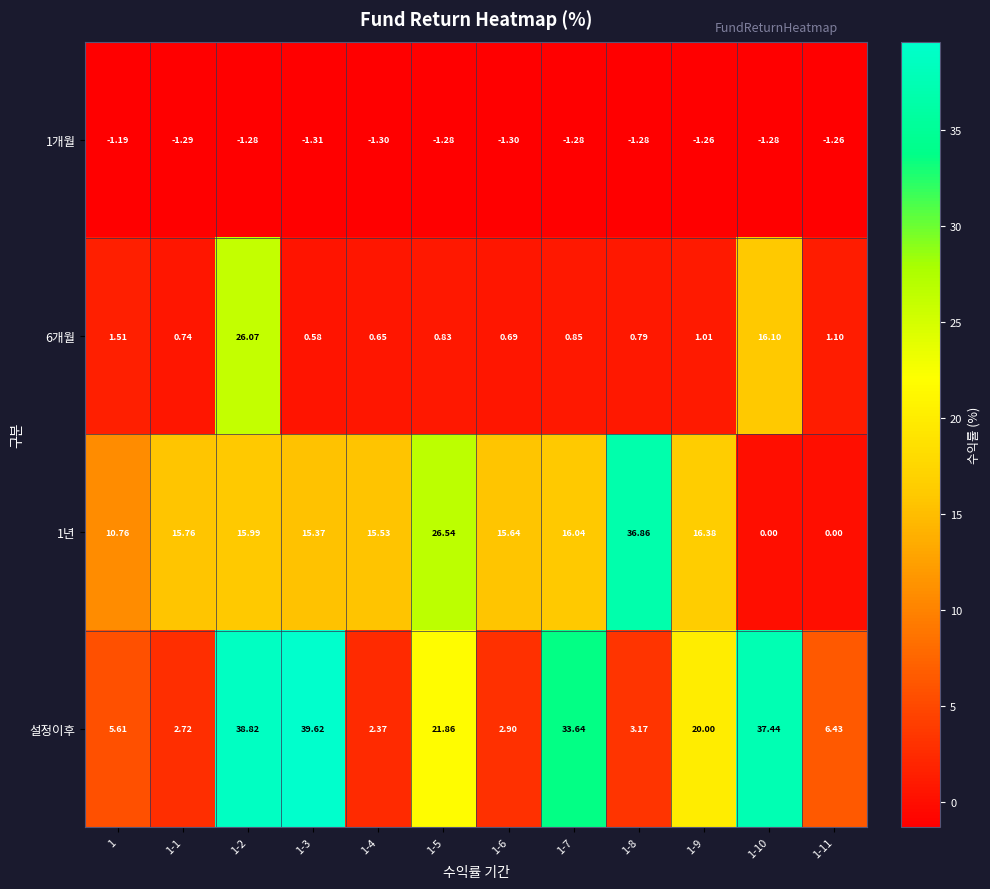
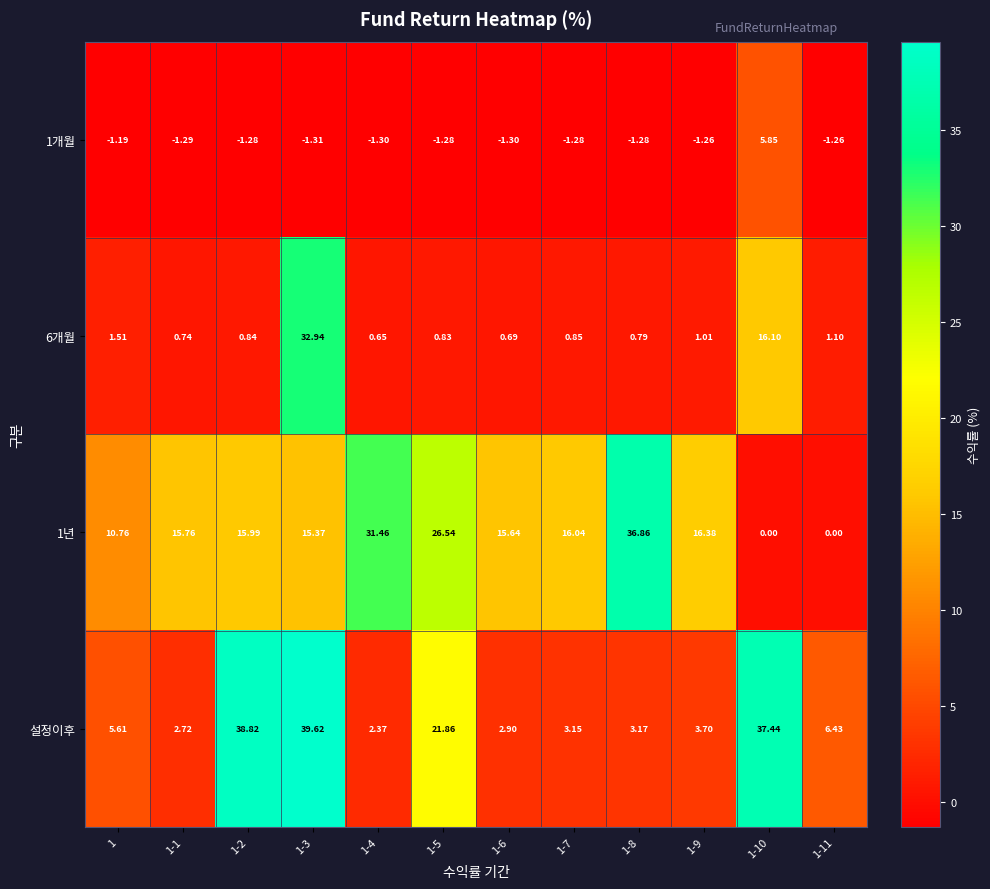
1개월, 1-10: -1.28 -> 5.85
6개월, 1-2: 26.07 -> 0.84
6개월, 1-3: 0.58 -> 32.94
1년, 1-4: 15.53 -> 31.46
설정이후, 1-7: 33.64 -> 3.15
설정이후, 1-9: 20.00 -> 3.70
